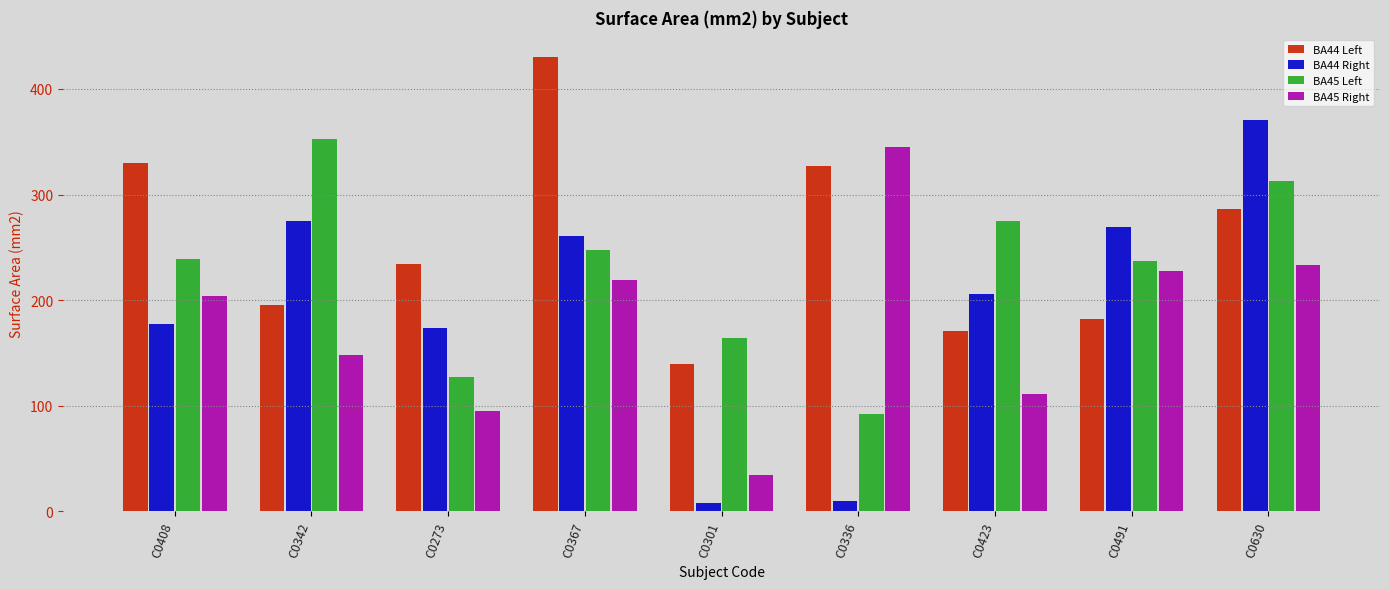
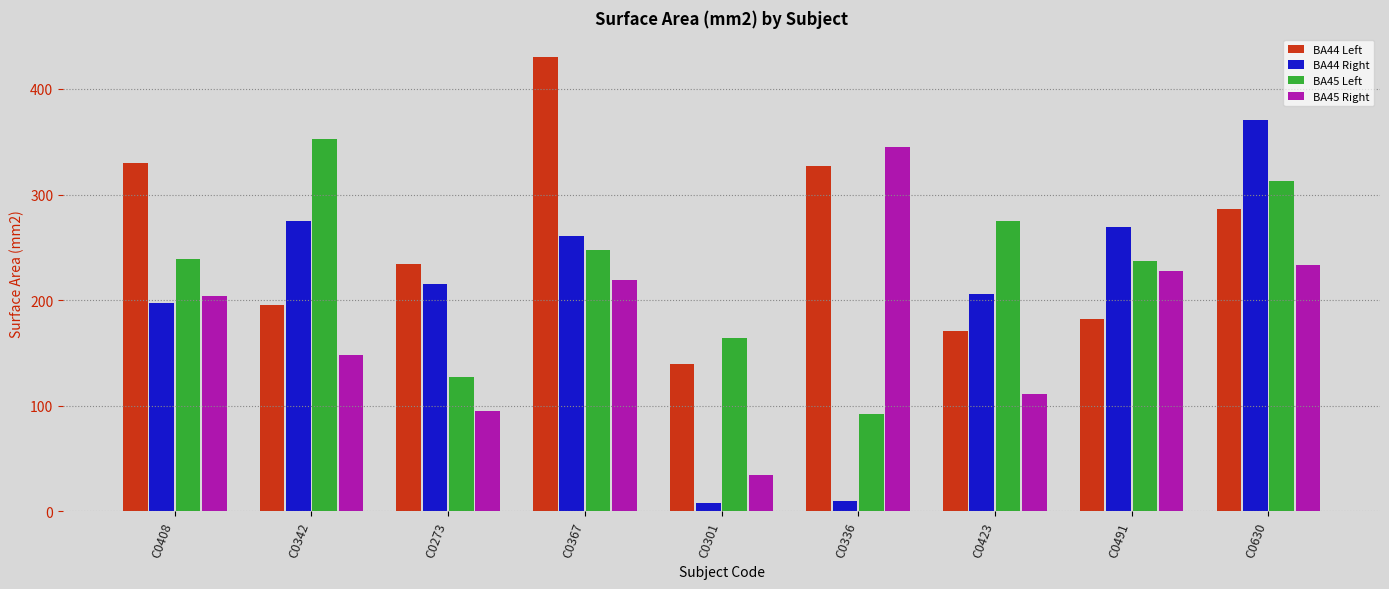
BA44 Right, C0408: 177 -> 197
BA44 Right, C0273: 173 -> 216
